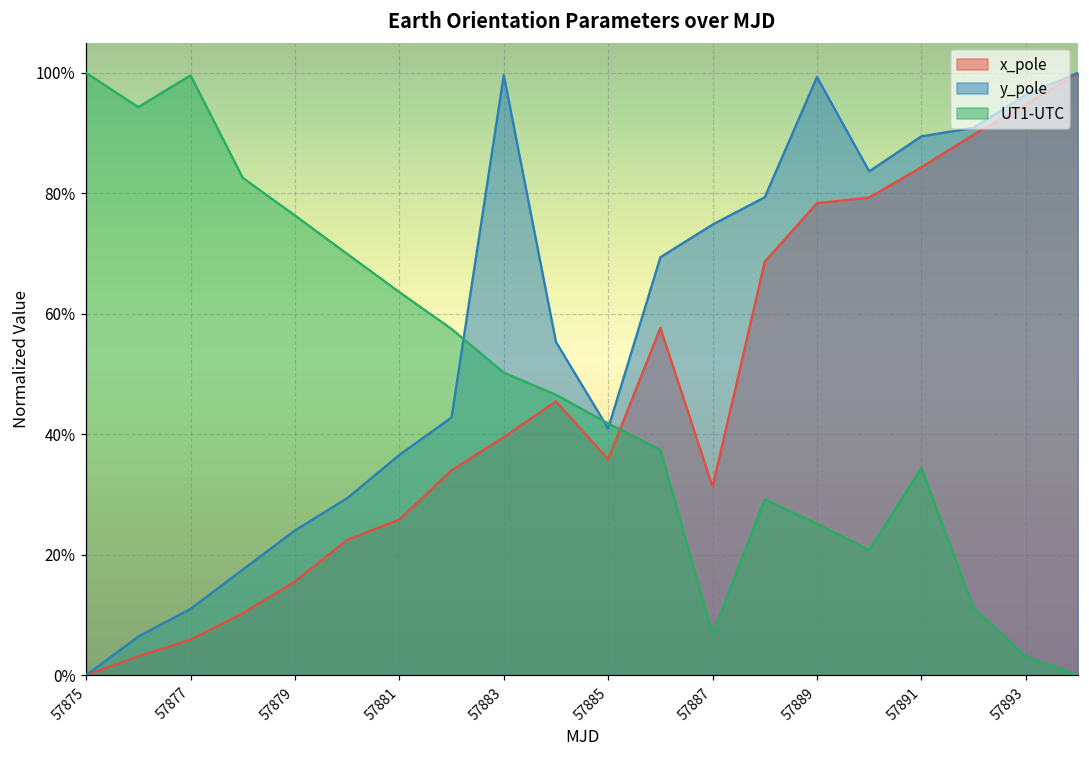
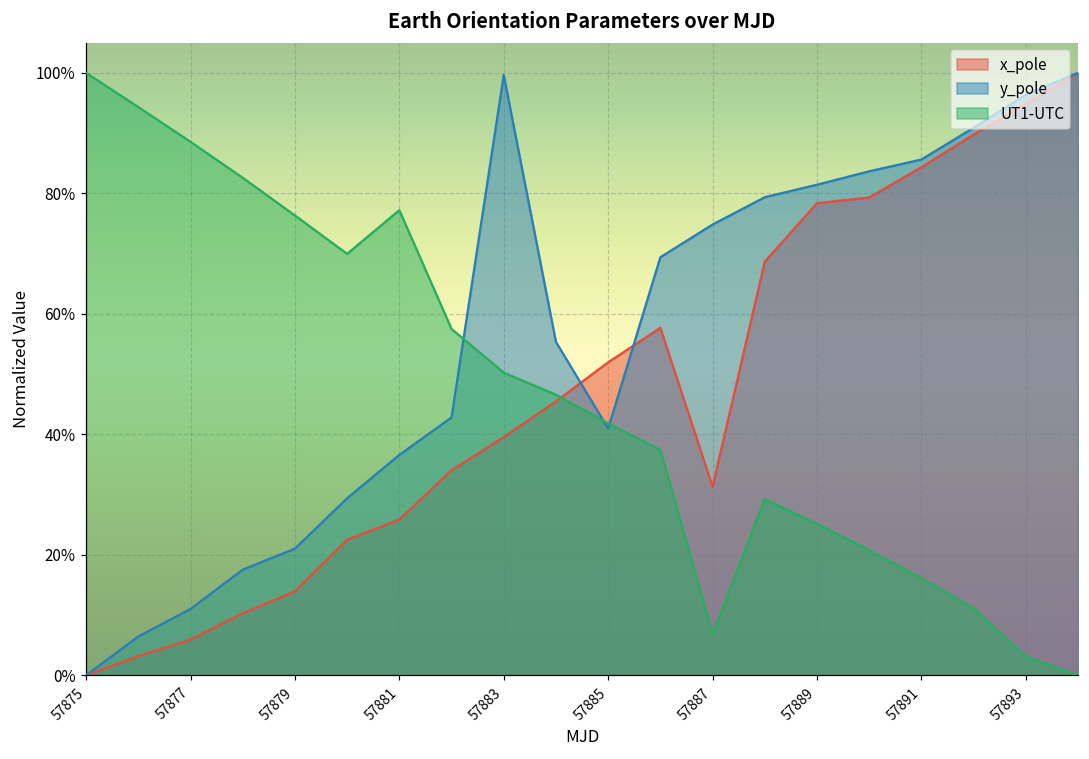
UT1-UTC, 57877: 100% -> 89%
x_pole, 57879: 16% -> 14%
y_pole, 57879: 24% -> 21%
UT1-UTC, 57881: 64% -> 77%
x_pole, 57885: 36% -> 52%
y_pole, 57889: 99% -> 81%
y_pole, 57891: 89% -> 86%
UT1-UTC, 57891: 34% -> 16%
